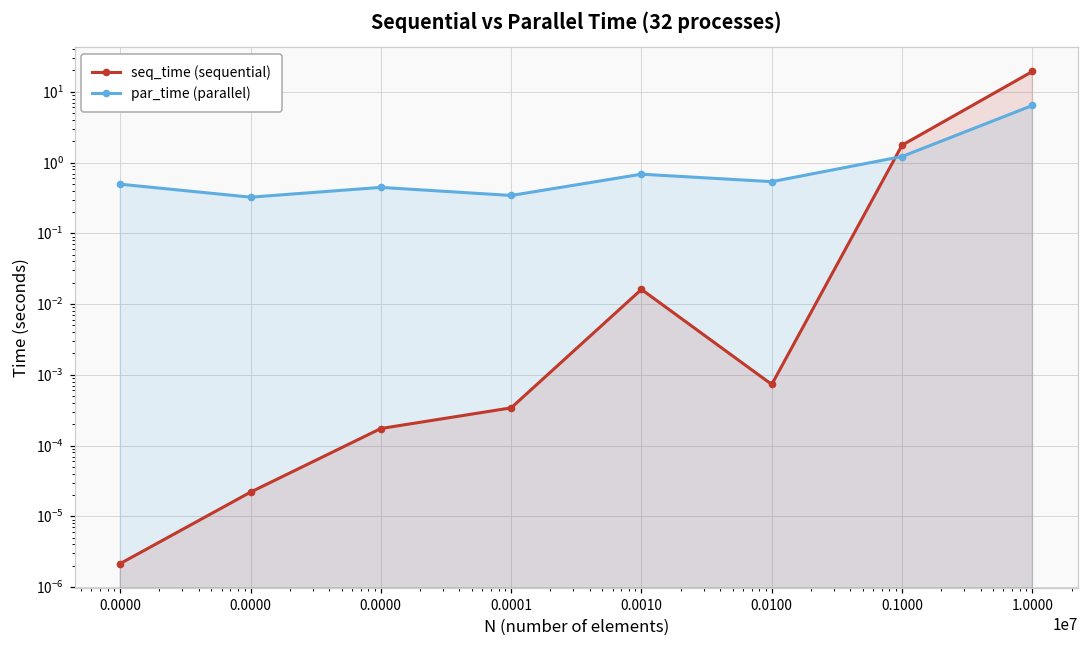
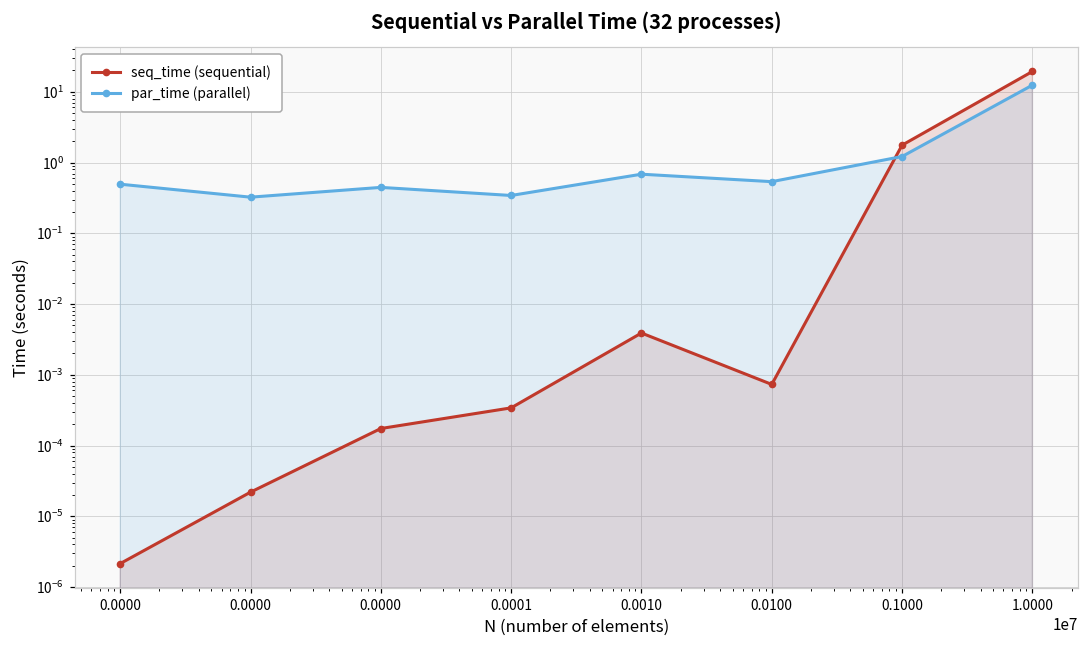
seq_time (sequential), 0.0010: 0.016 -> 0.004
par_time (parallel), 1.0000: 6 -> 12
